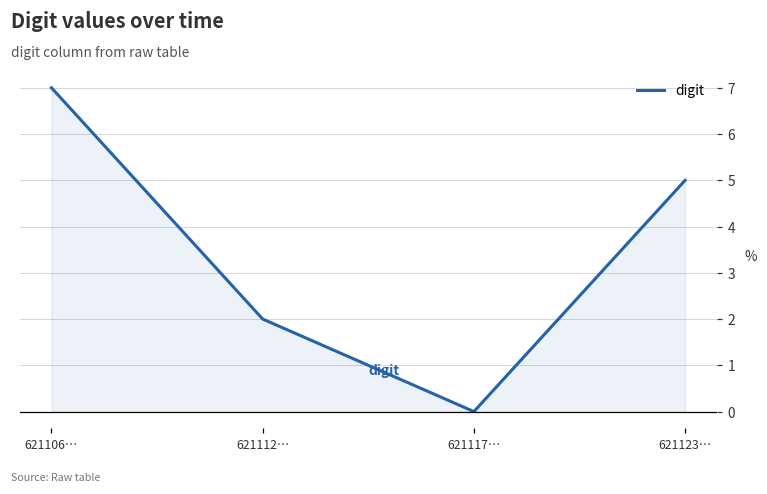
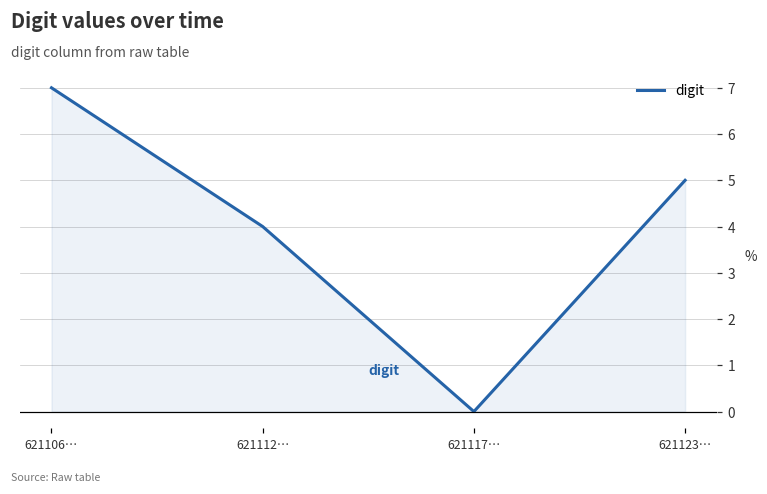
621112…: 2 -> 4
